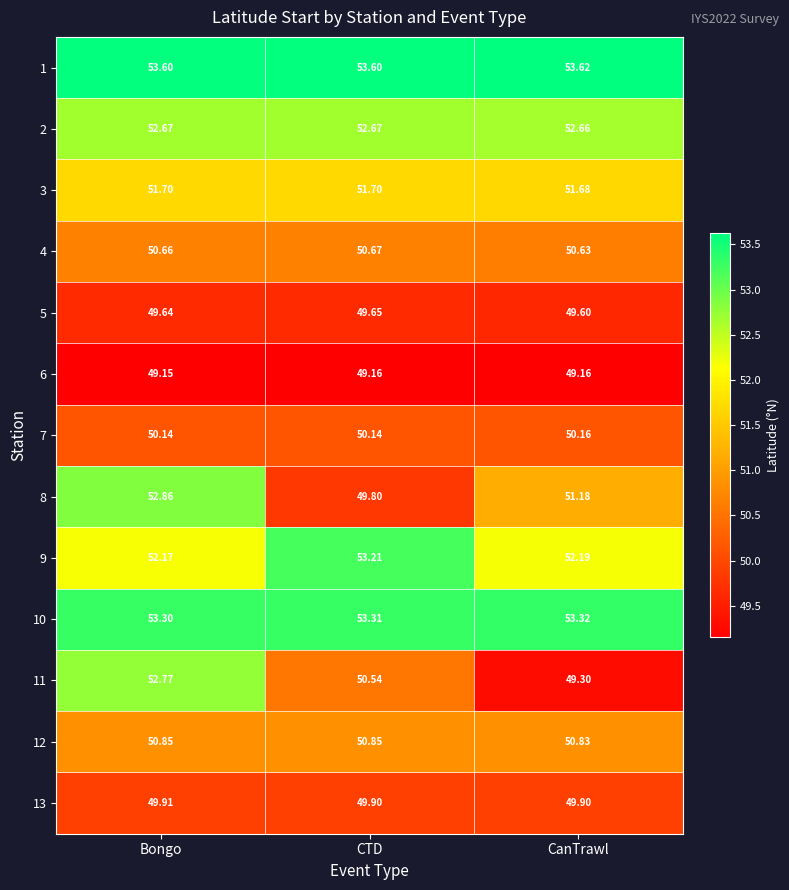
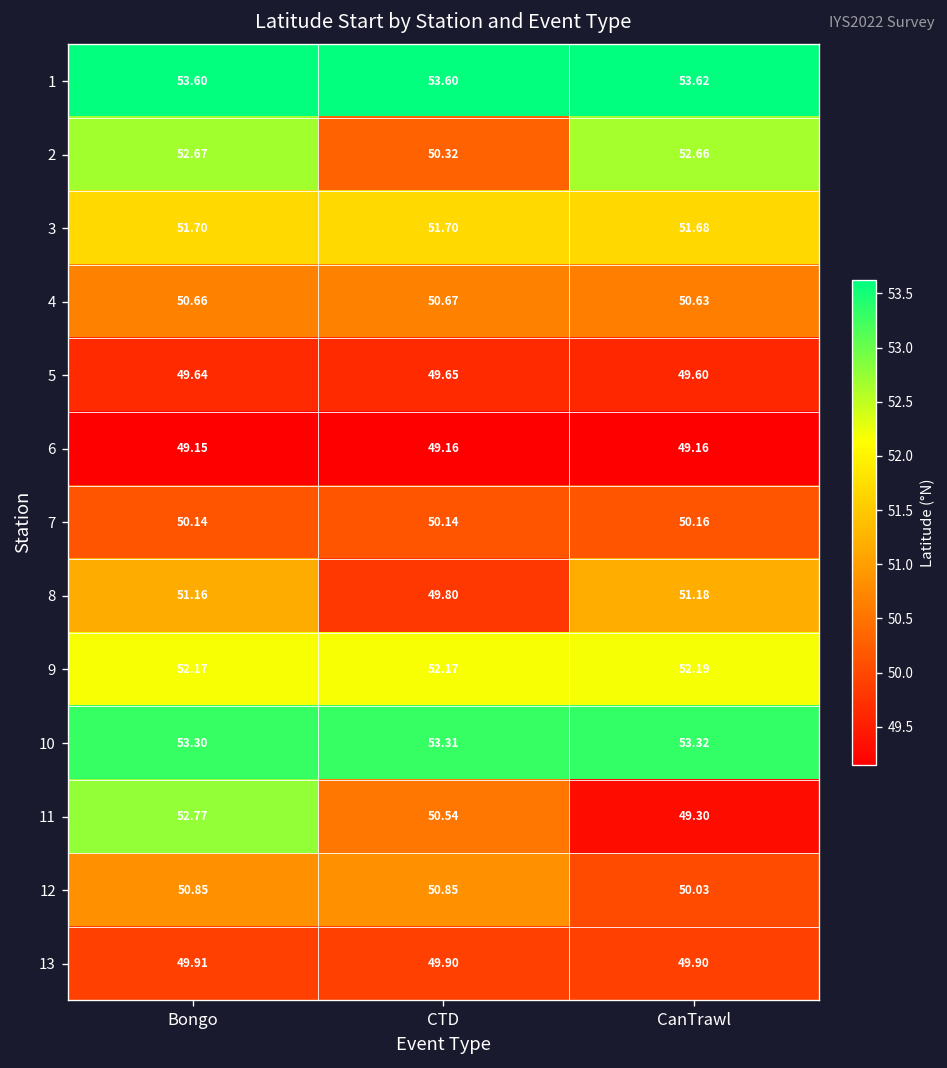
2, CTD: 52.67 -> 50.32
8, Bongo: 52.86 -> 51.16
9, CTD: 53.21 -> 52.17
12, CanTrawl: 50.83 -> 50.03
